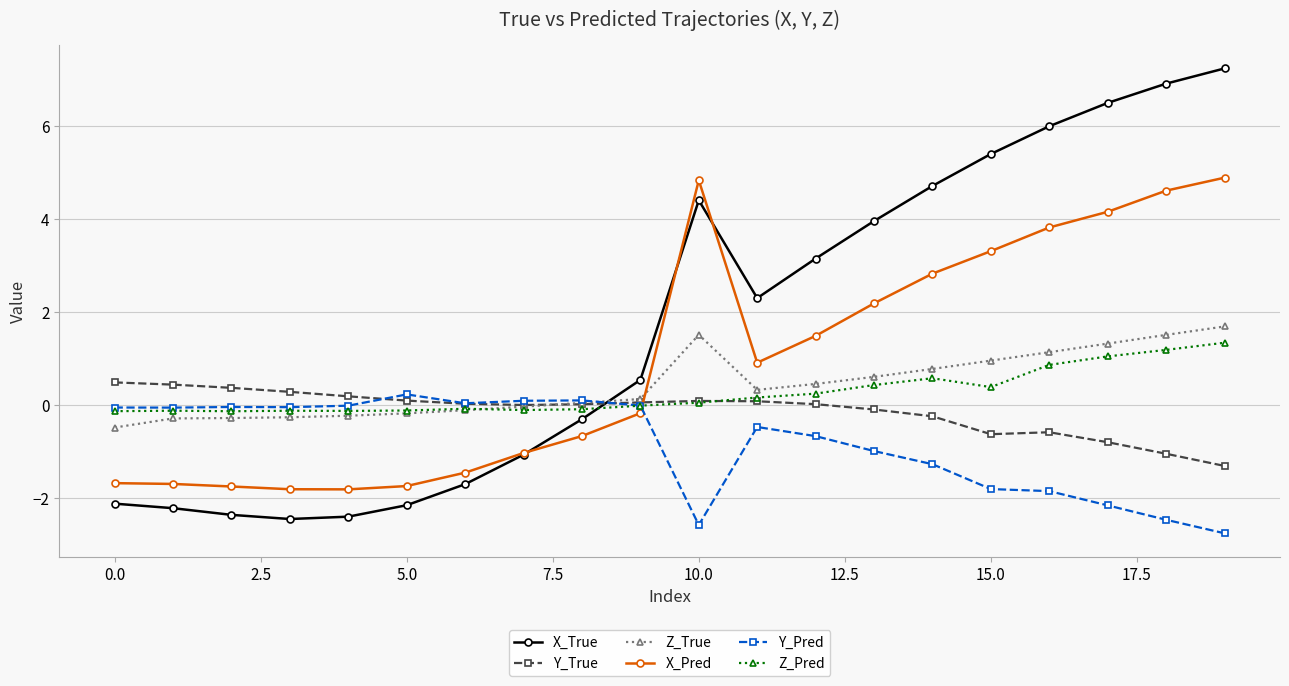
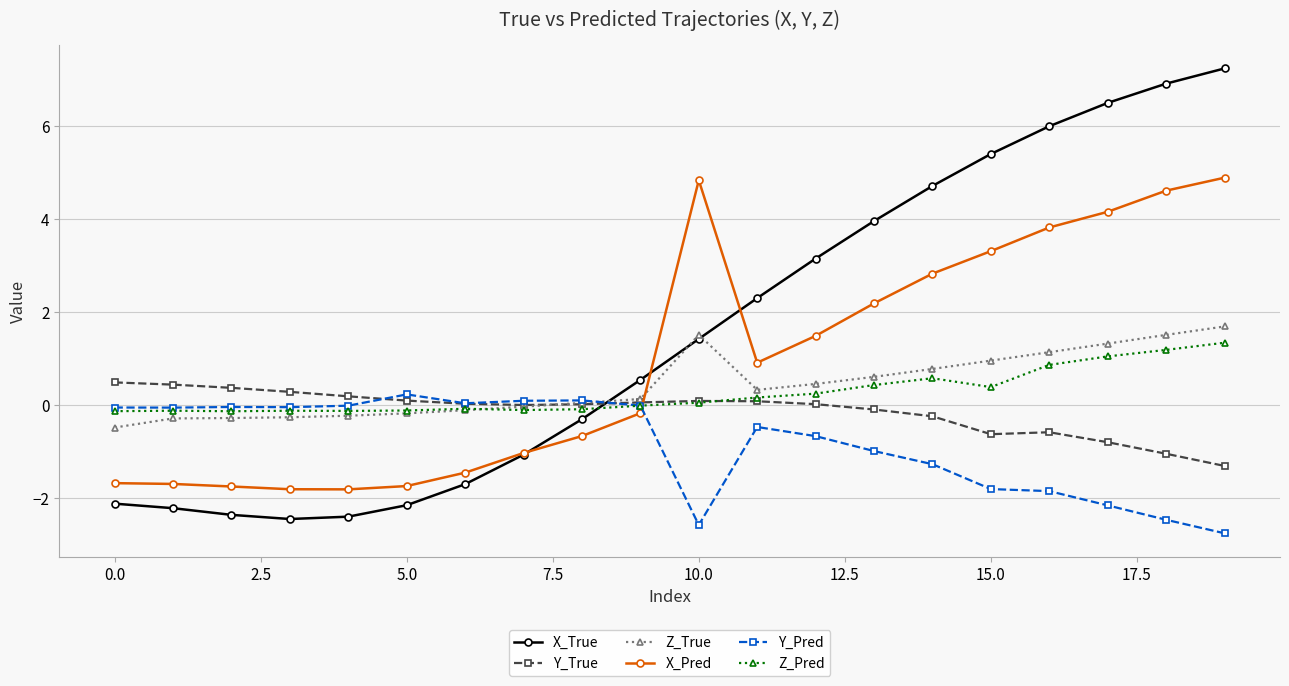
X_True, 10.0: 4.4 -> 1.4
